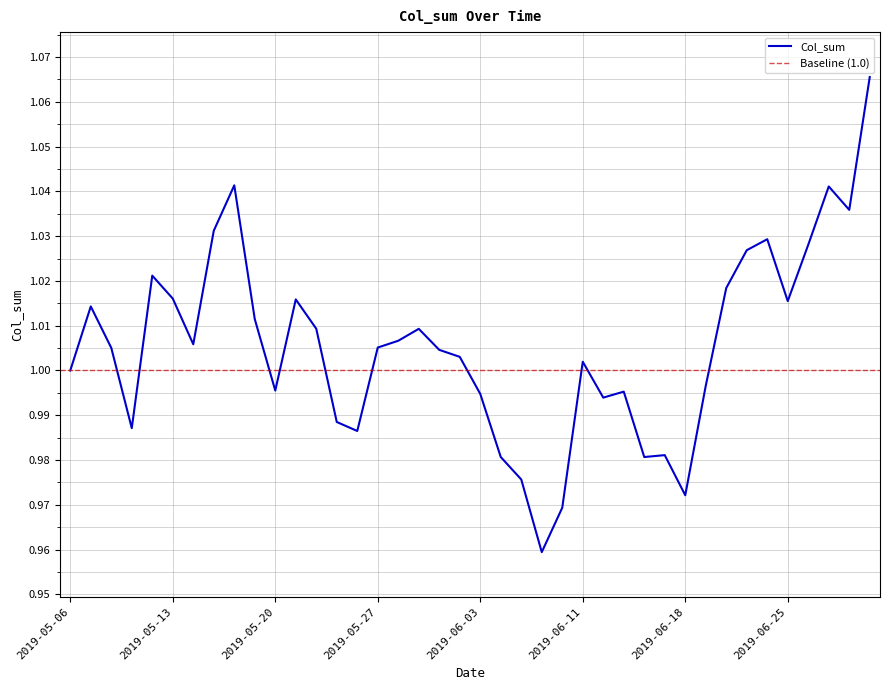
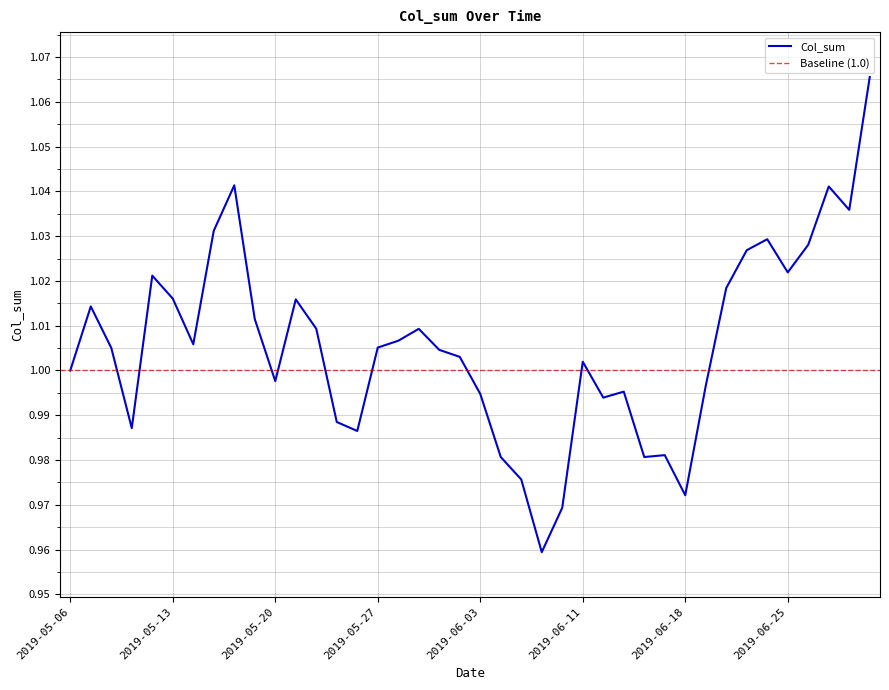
2019-05-20: 0.996 -> 0.998
2019-06-25: 1.015 -> 1.022
